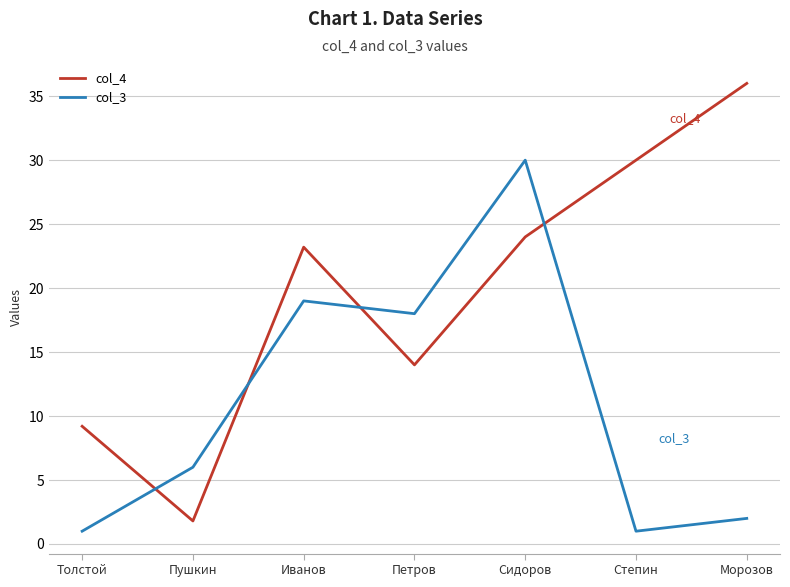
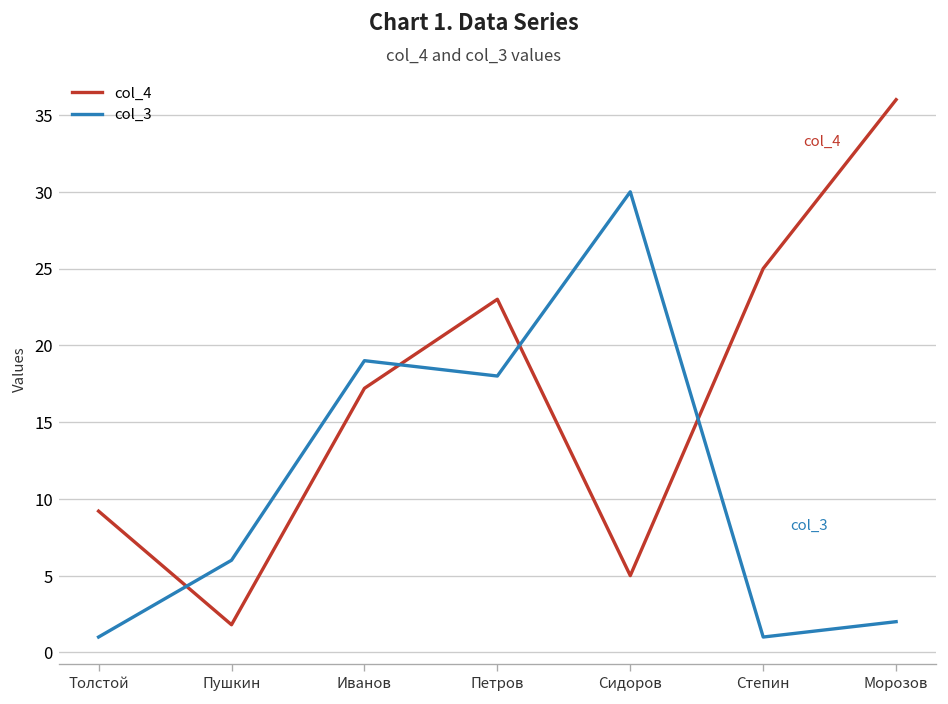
col_4, Иванов: 23.2 -> 17.2
col_4, Петров: 14 -> 23
col_4, Сидоров: 24 -> 5
col_4, Степин: 30 -> 25
